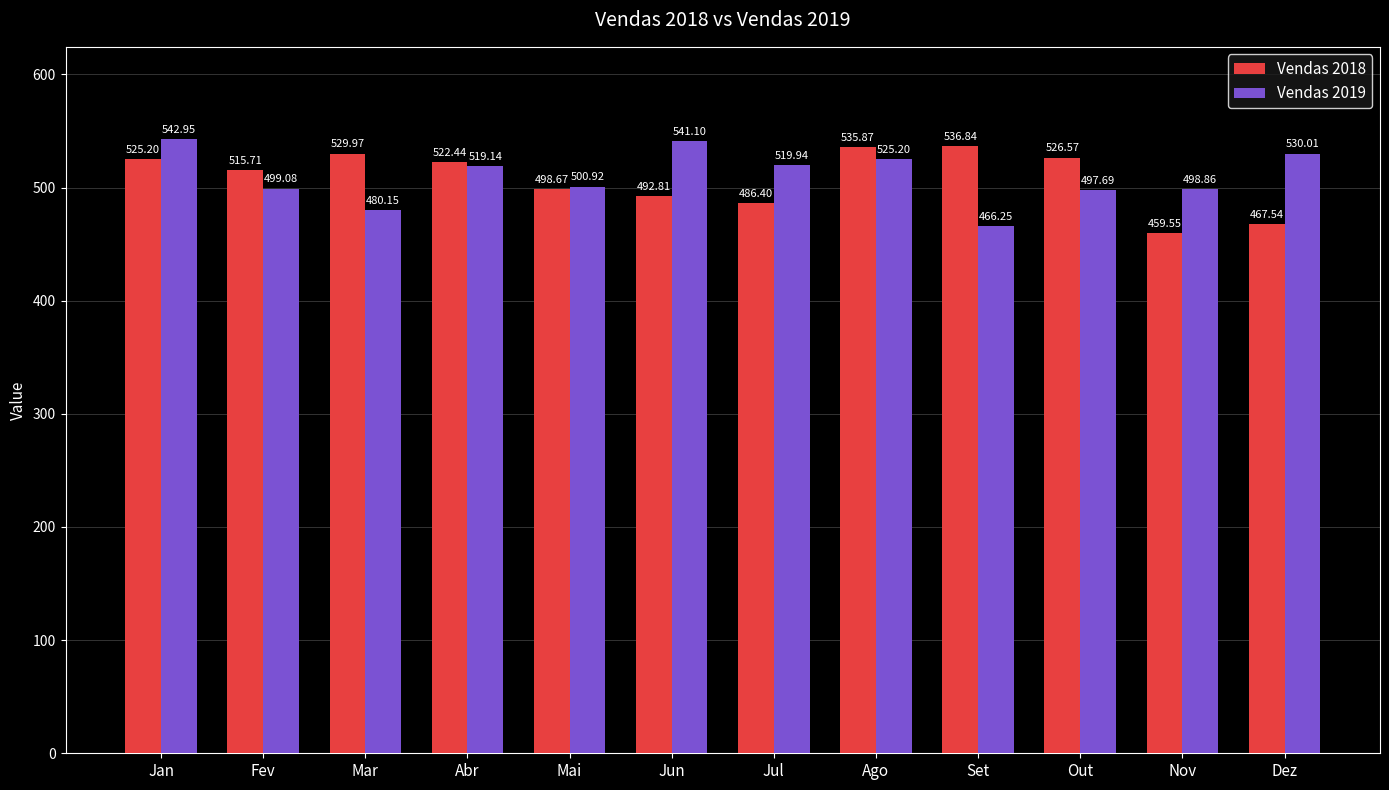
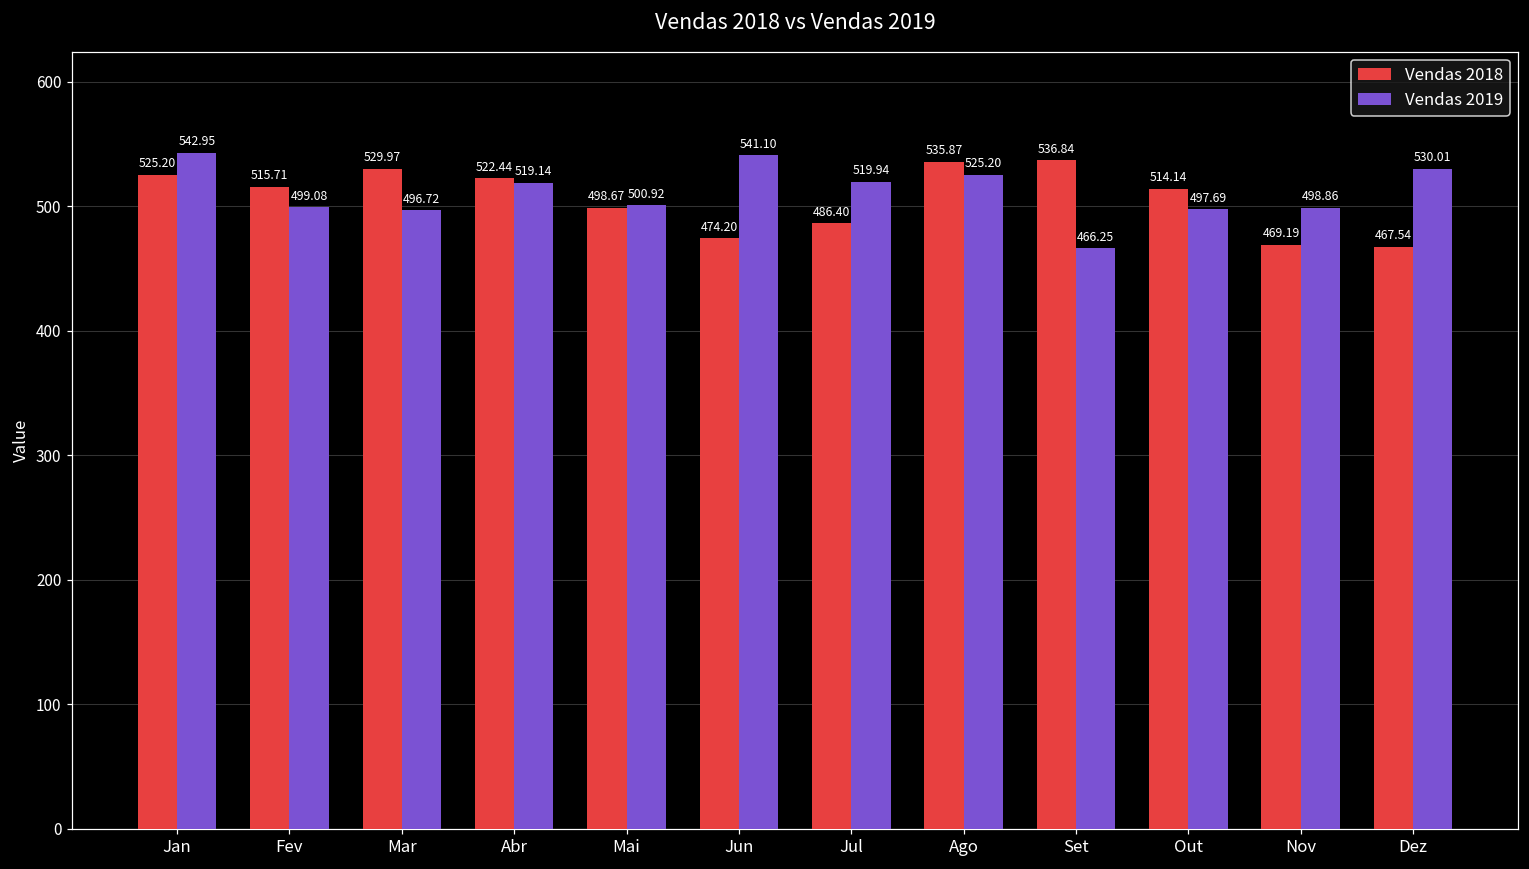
Vendas 2019, Mar: 480.15 -> 496.72
Vendas 2018, Jun: 492.81 -> 474.20
Vendas 2018, Out: 526.57 -> 514.14
Vendas 2018, Nov: 459.55 -> 469.19
